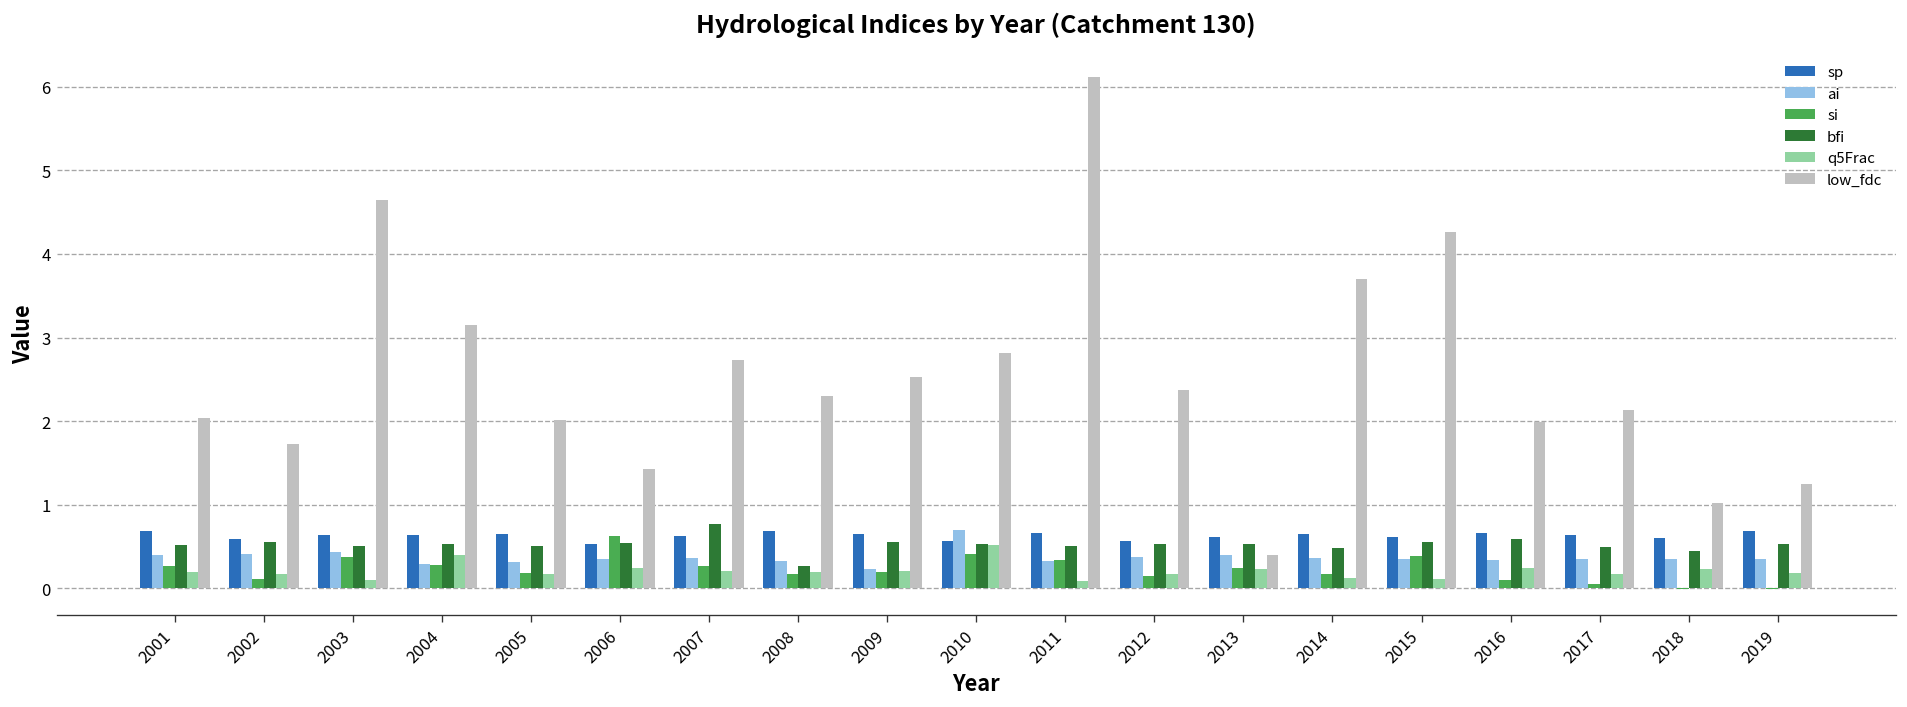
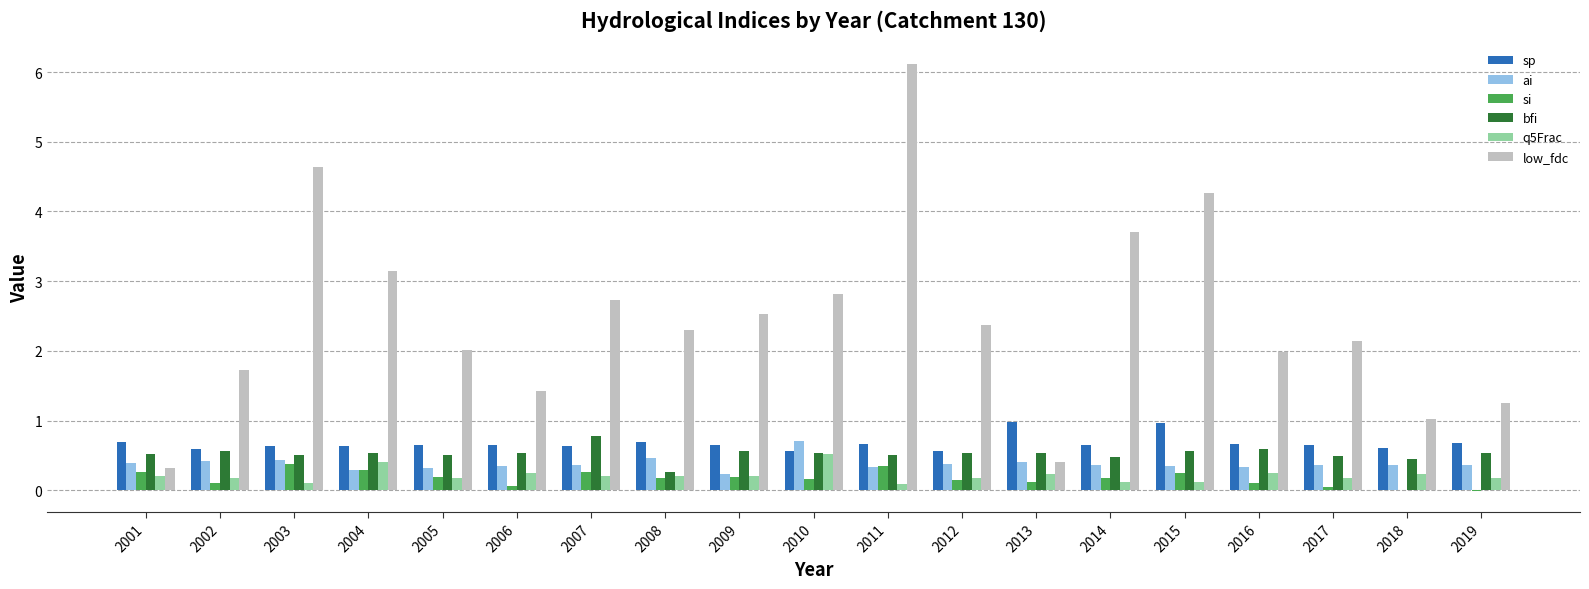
low_fdc, 2001: 2.0 -> 0.3
sp, 2006: 0.5 -> 0.6
si, 2006: 0.6 -> 0.1
ai, 2008: 0.3 -> 0.5
si, 2010: 0.4 -> 0.2
sp, 2013: 0.6 -> 1.0
si, 2013: 0.2 -> 0.1
sp, 2015: 0.6 -> 1.0
si, 2015: 0.4 -> 0.2
